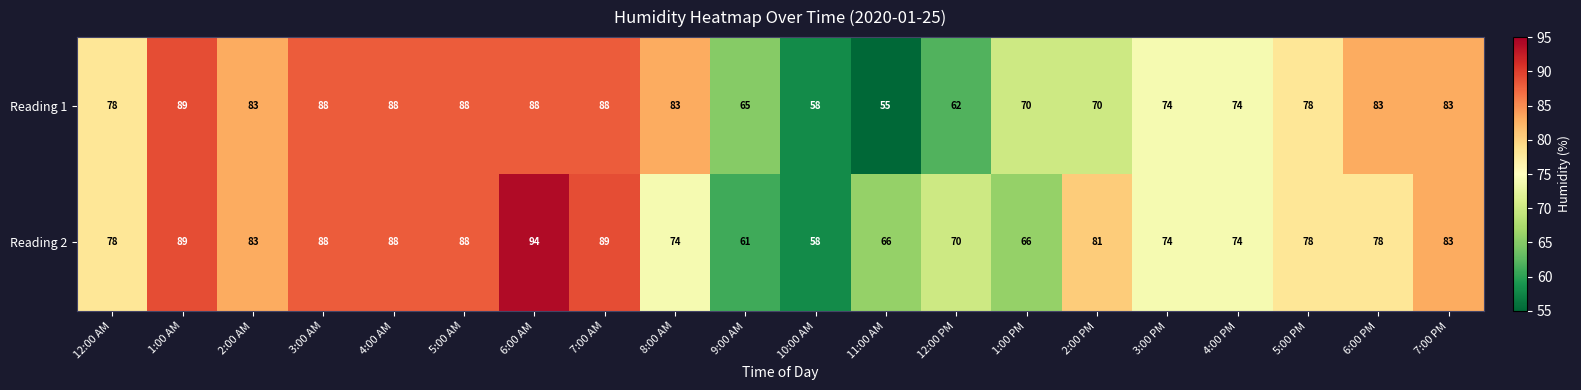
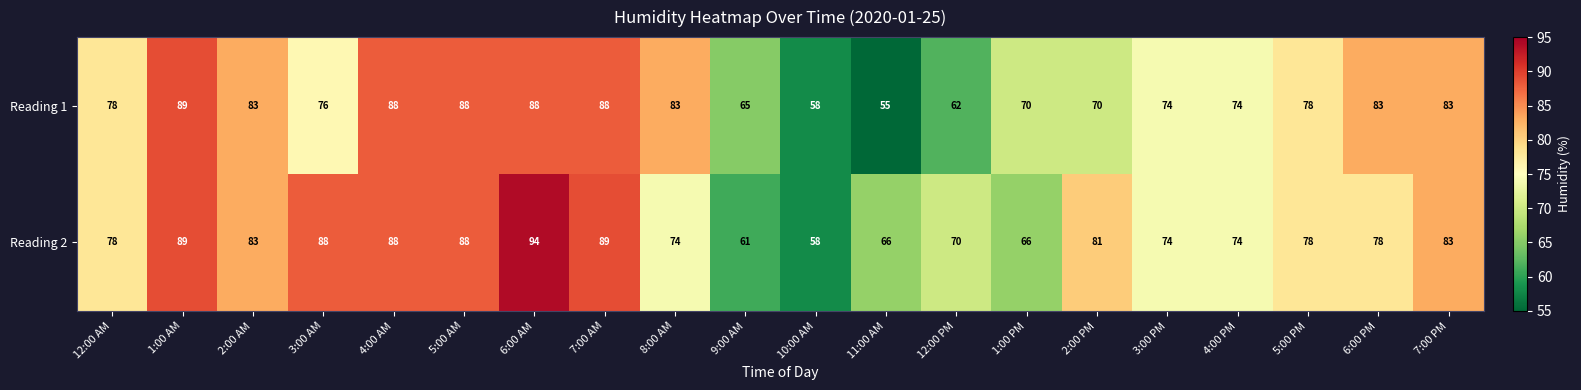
Reading 1, 3:00 AM: 88 -> 76
